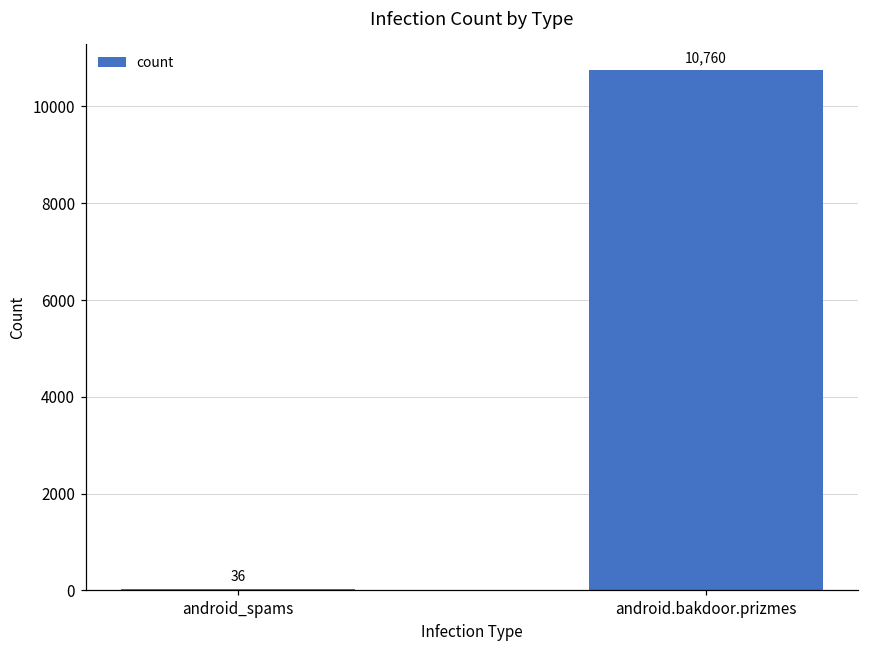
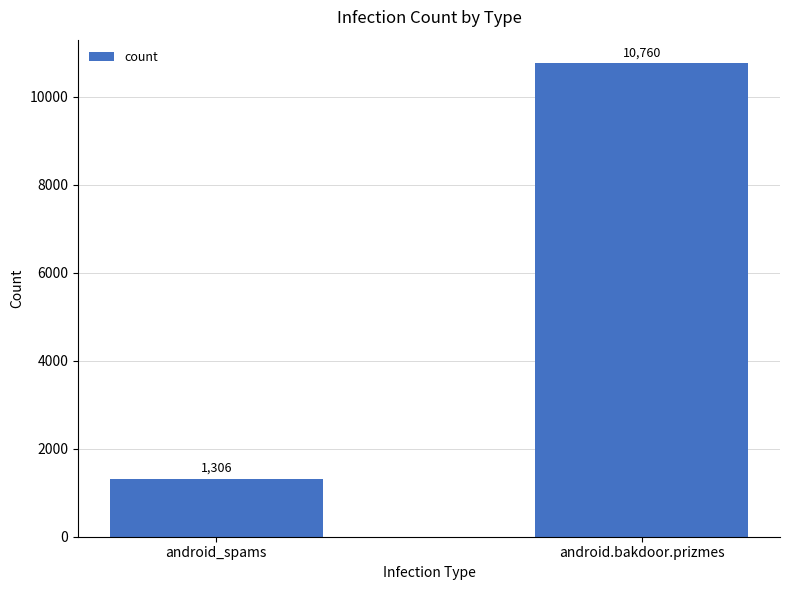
android_spams: 36 -> 1,306
